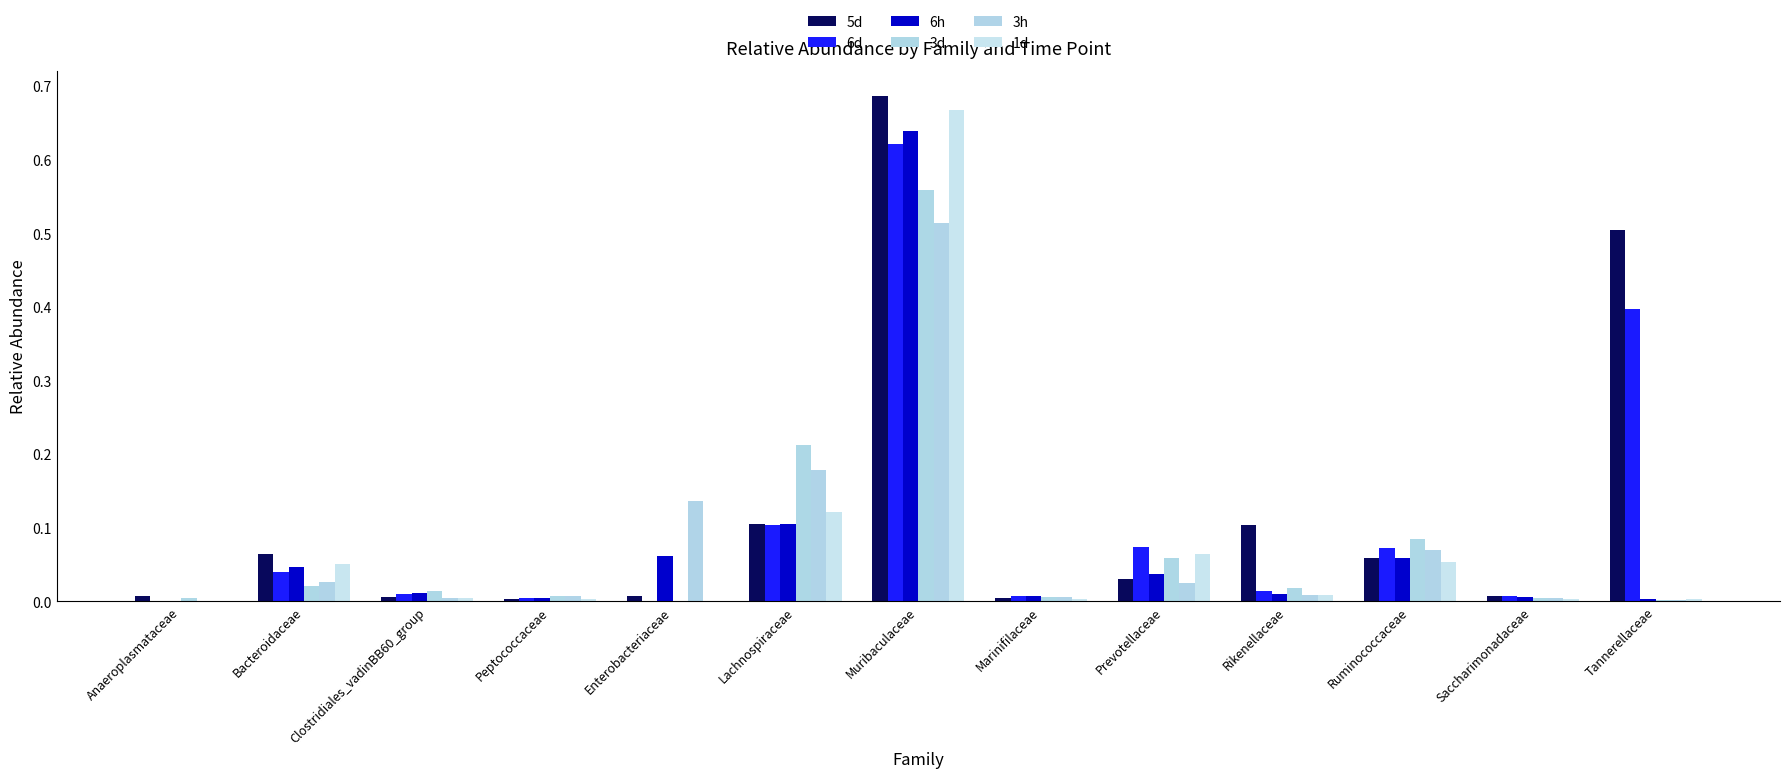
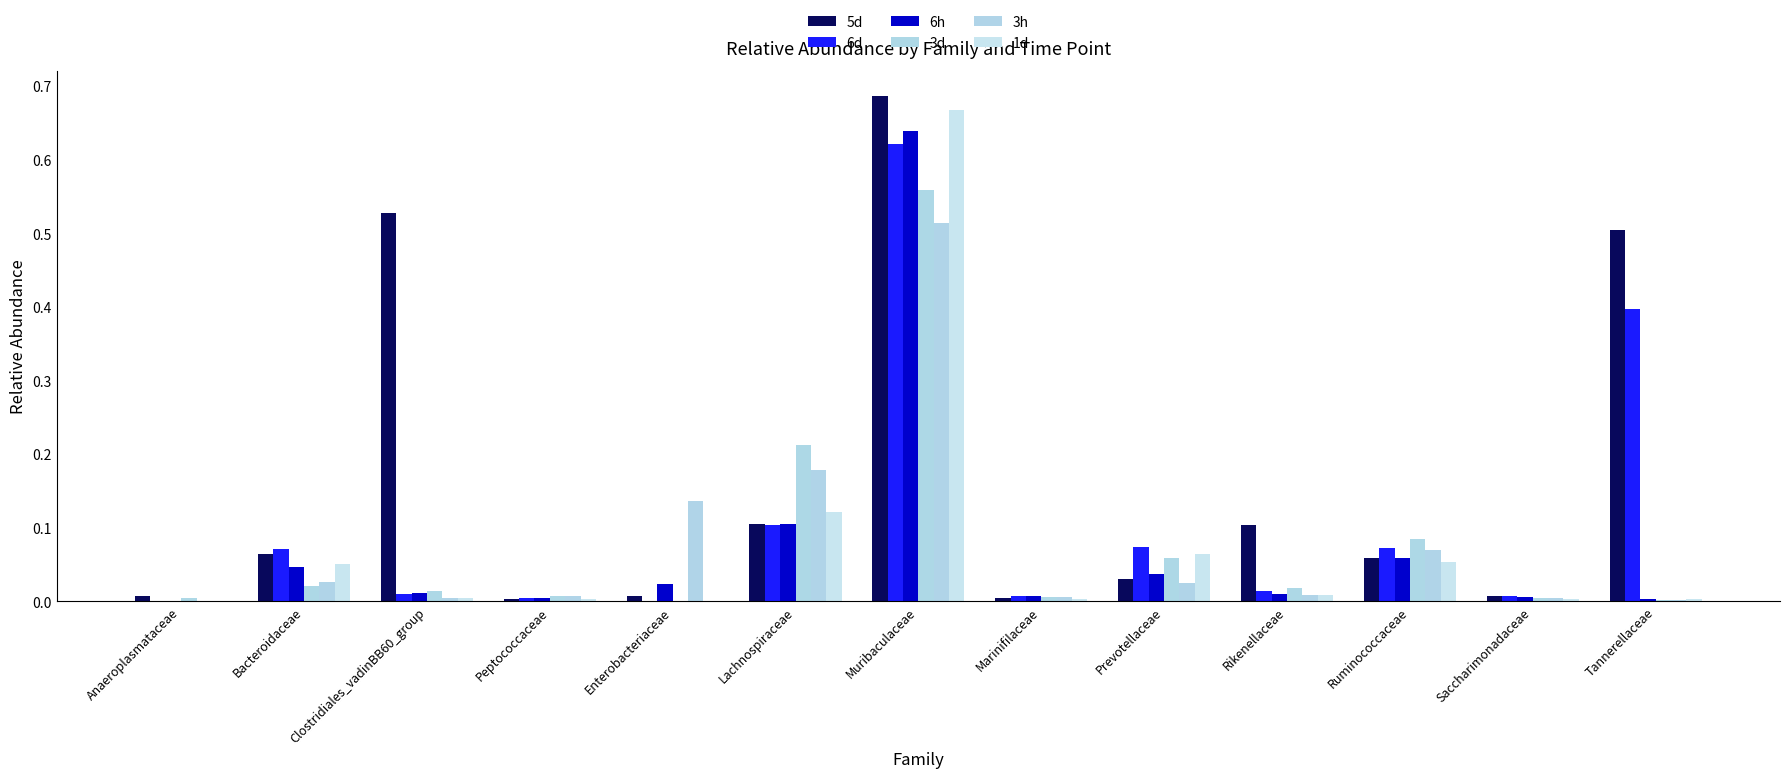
6d, Bacteroidaceae: 0.04 -> 0.07
5d, Clostridiales_vadinBB60_group: 0.01 -> 0.53
6h, Enterobacteriaceae: 0.06 -> 0.02
